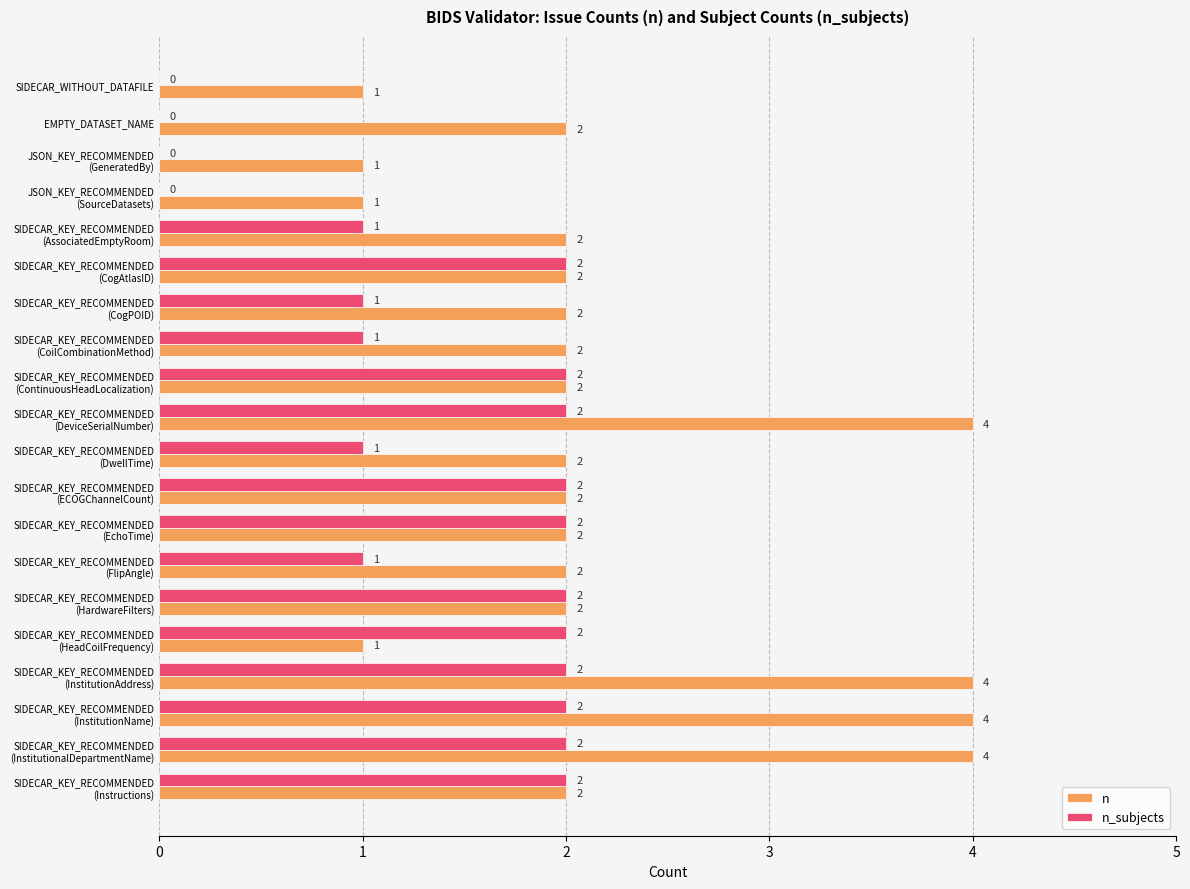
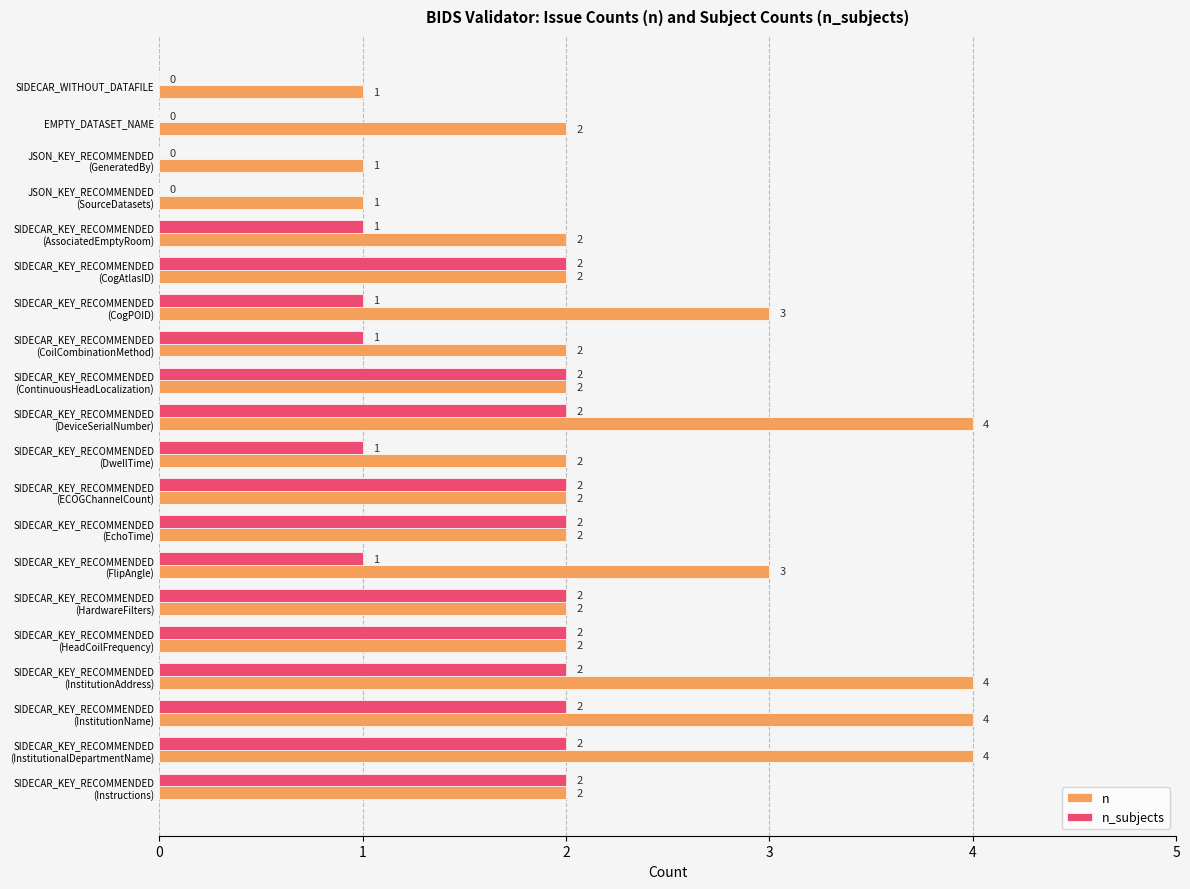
n, SIDECAR_KEY_RECOMMENDED (CogPOID): 2 -> 3
n, SIDECAR_KEY_RECOMMENDED (FlipAngle): 2 -> 3
n, SIDECAR_KEY_RECOMMENDED (HeadCoilFrequency): 1 -> 2
